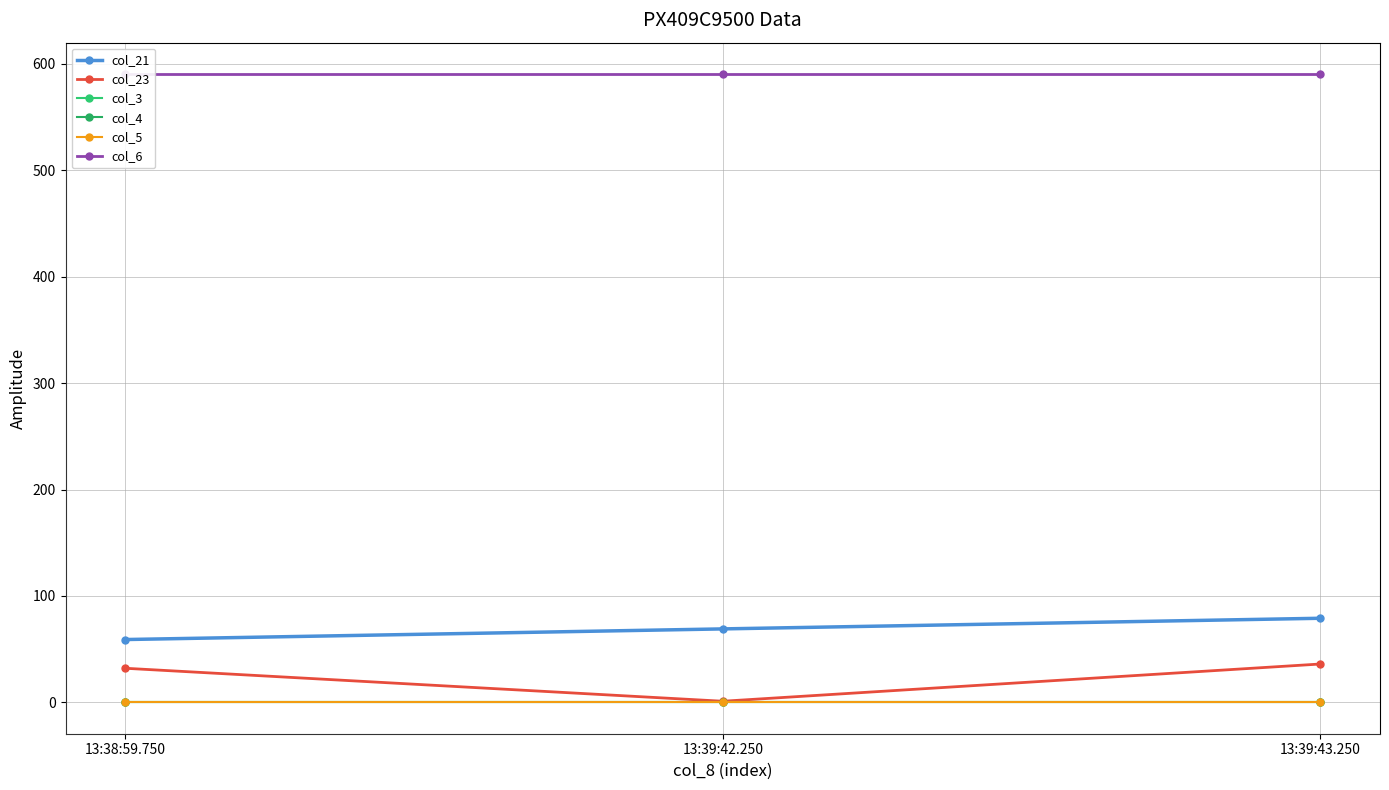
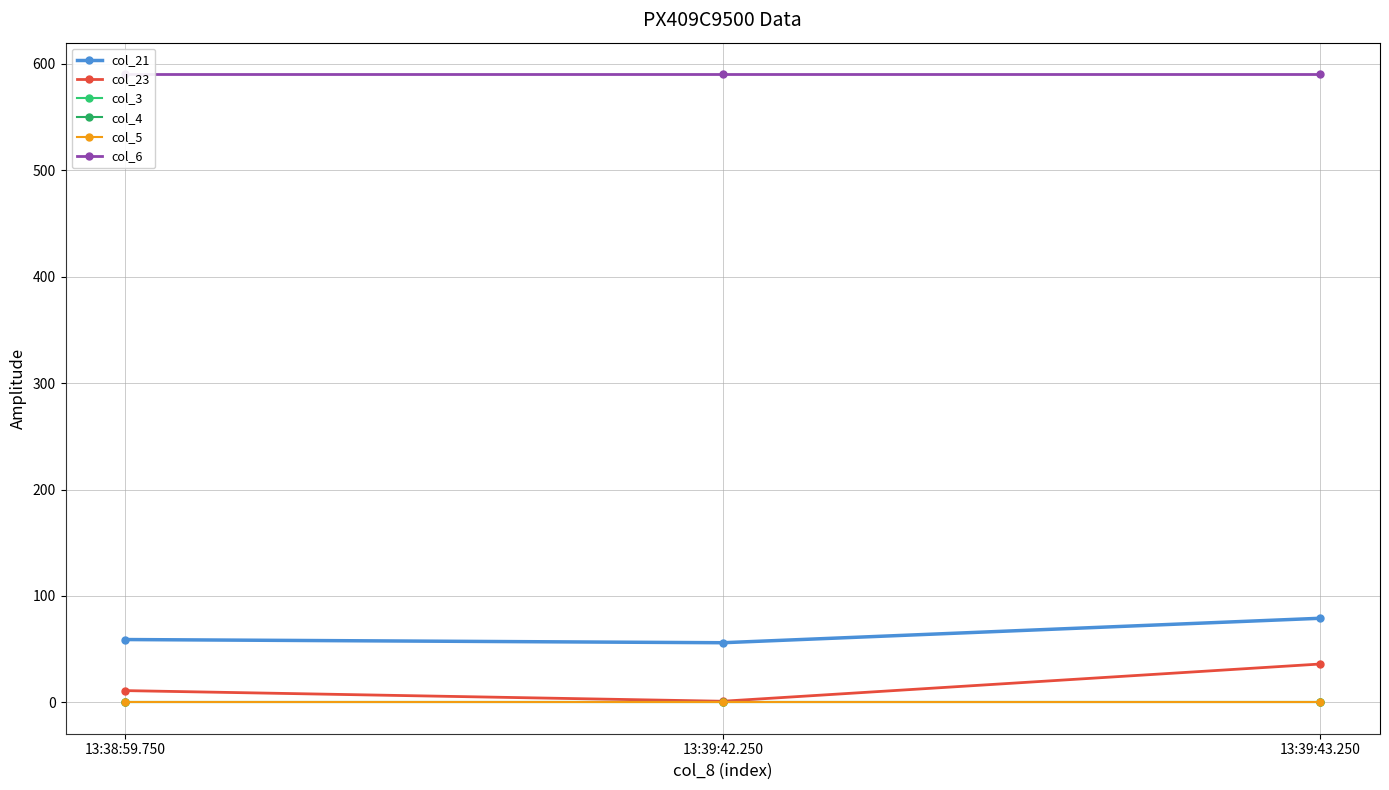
col_23, 13:38:59.750: 32 -> 11
col_21, 13:39:42.250: 69 -> 56
